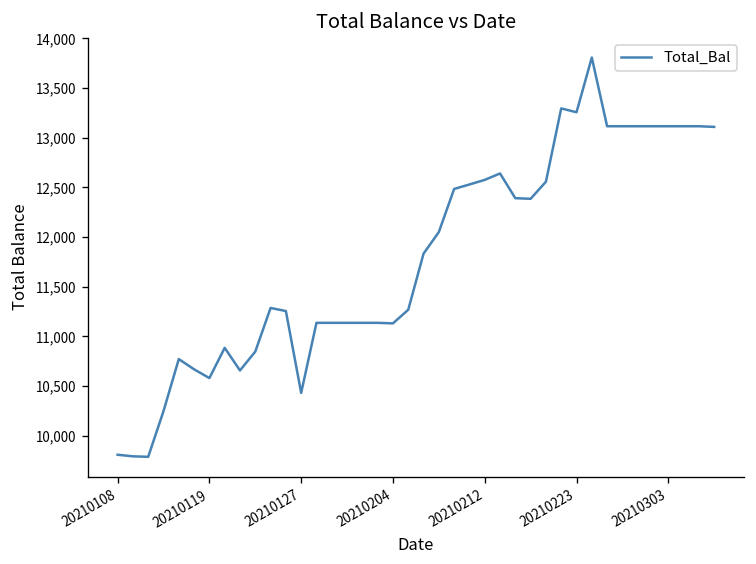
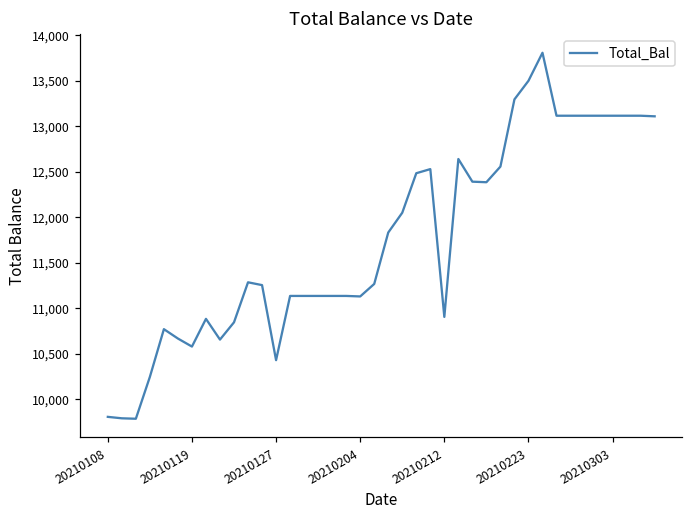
20210212: 12,600 -> 10,900
20210223: 13,300 -> 13,500
